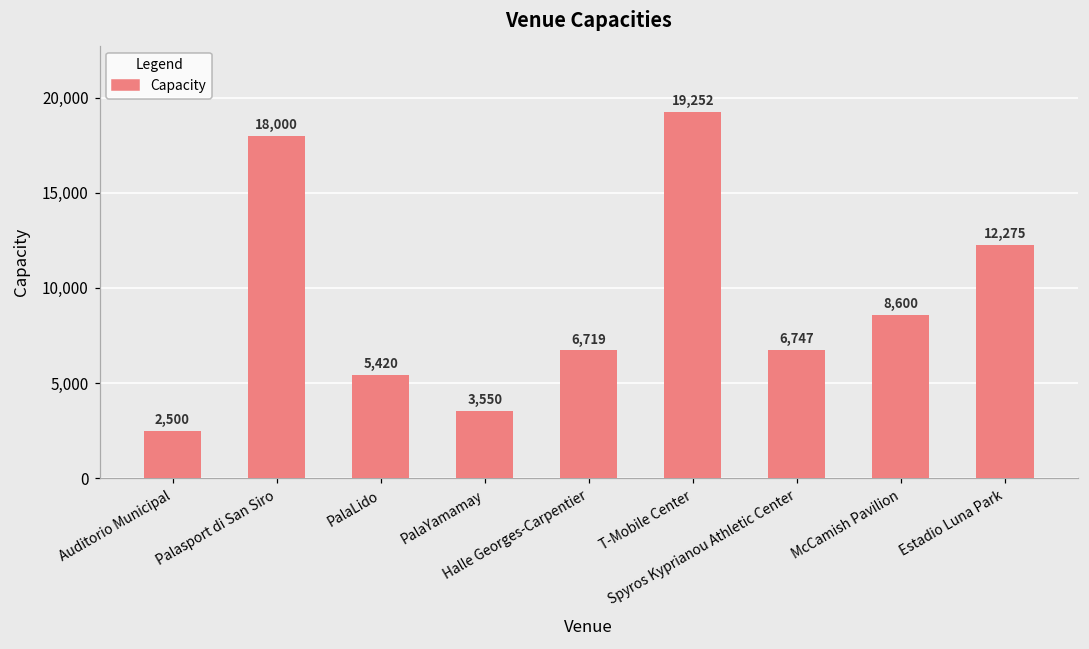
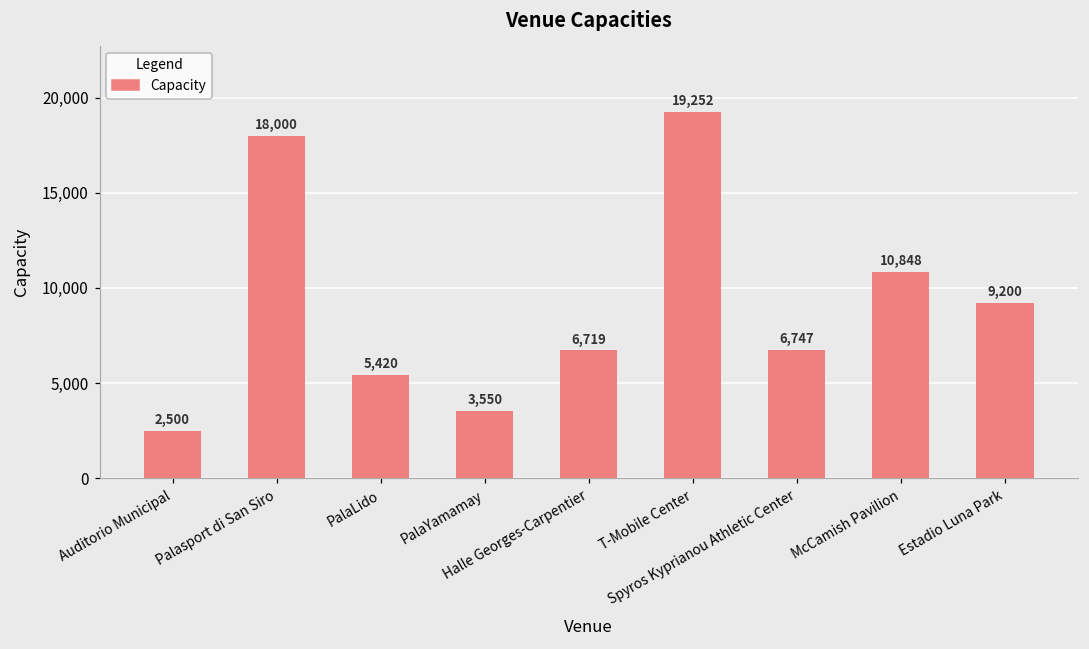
McCamish Pavilion: 8,600 -> 10,848
Estadio Luna Park: 12,275 -> 9,200
